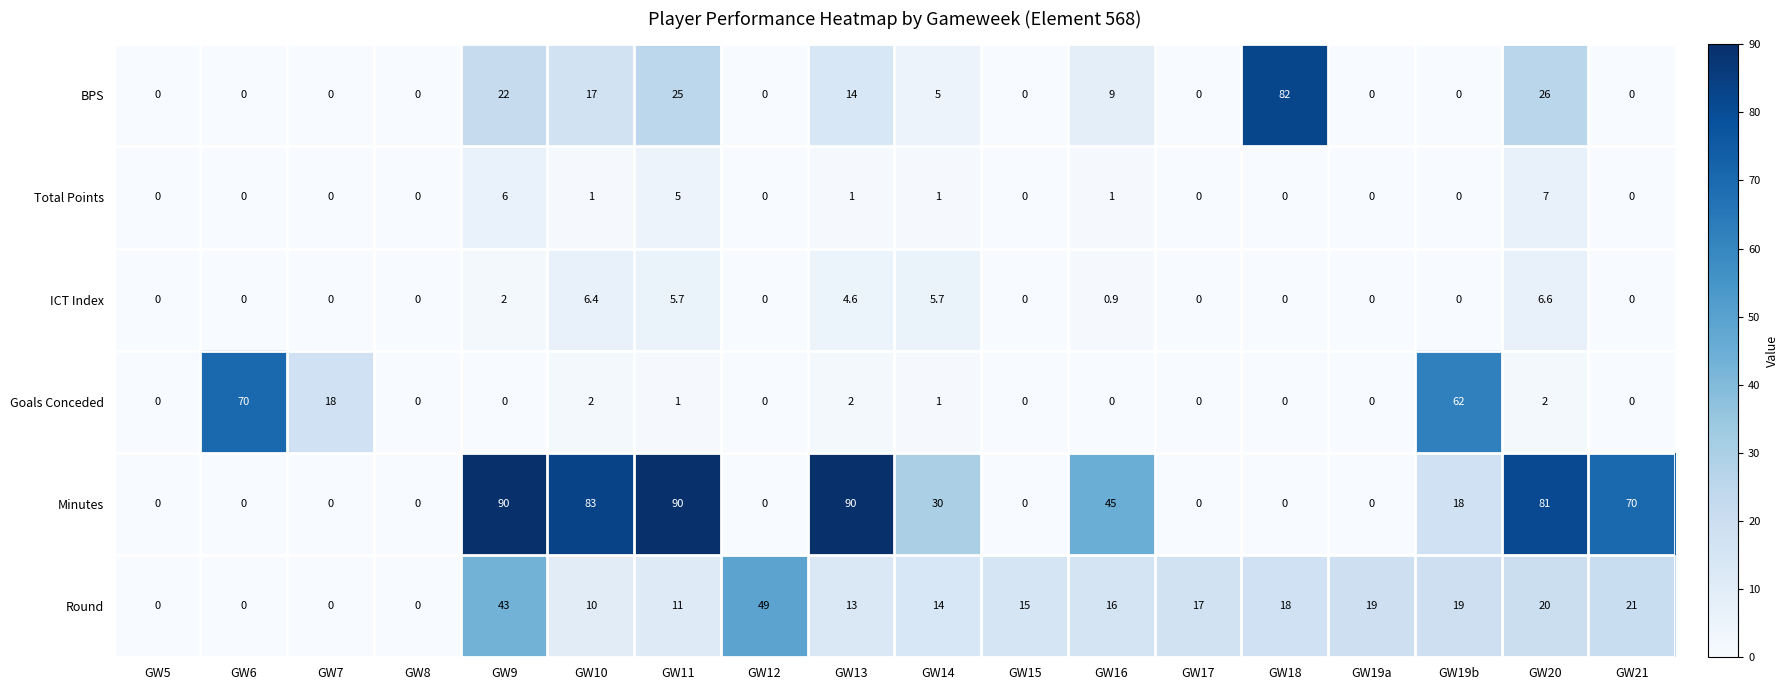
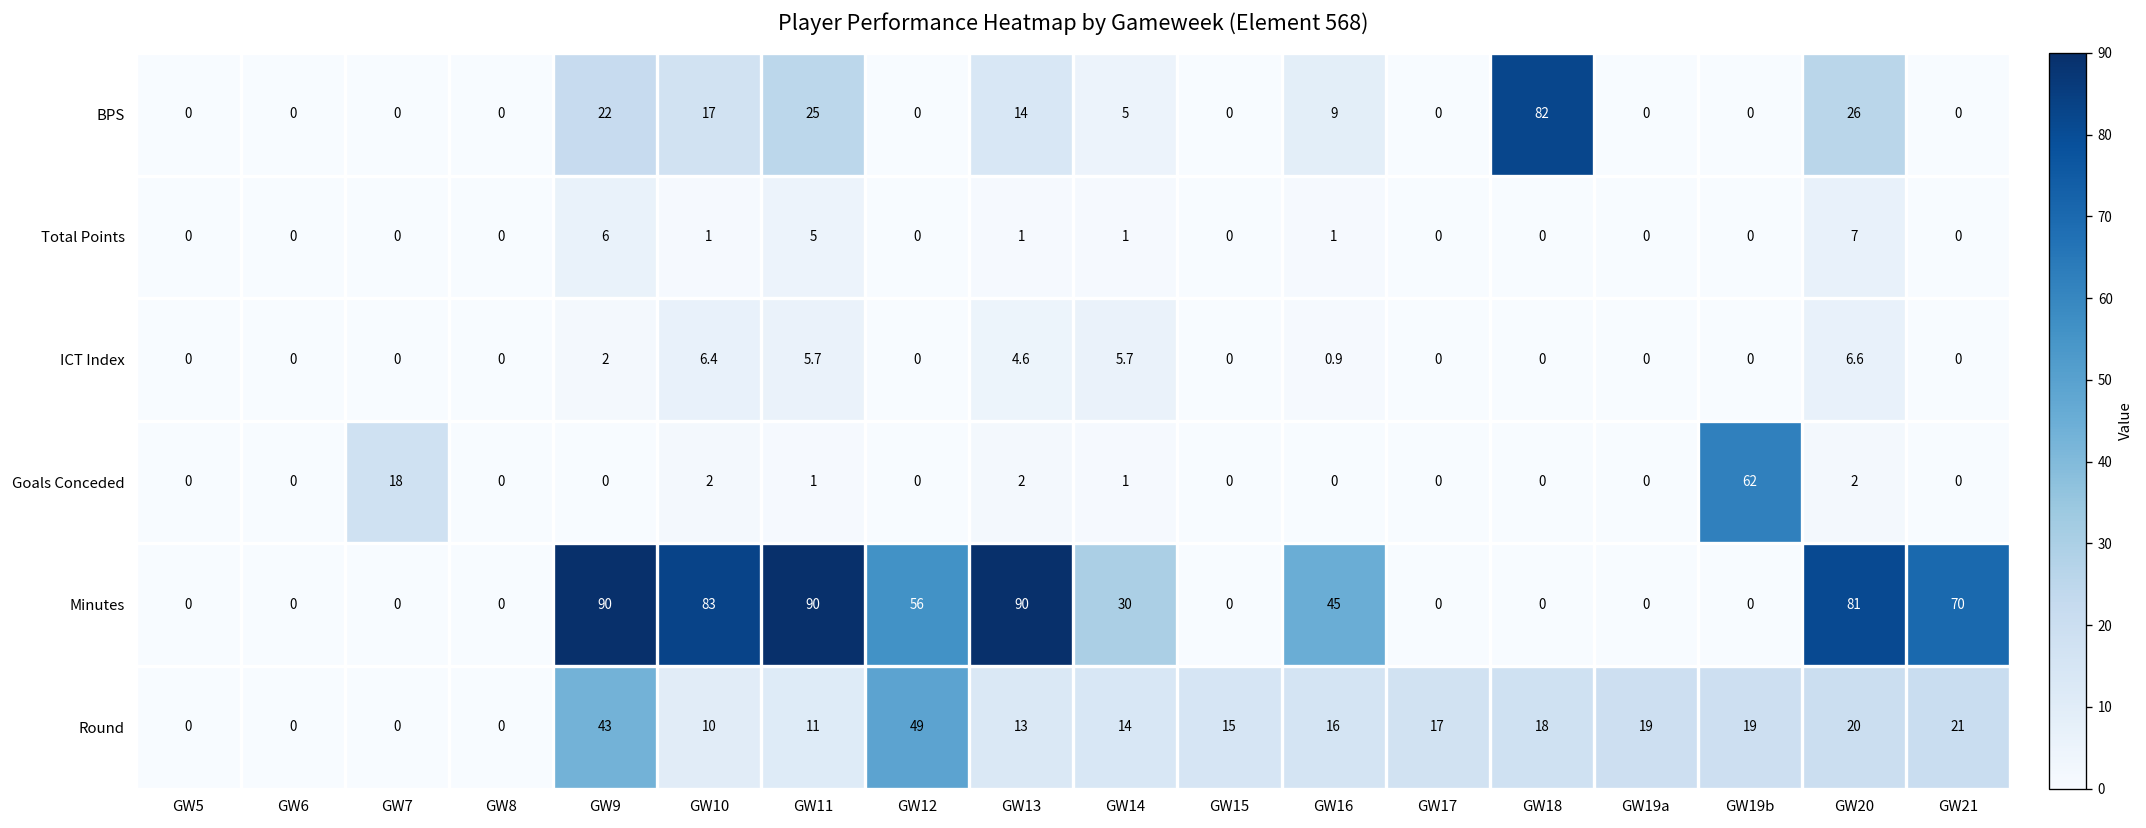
Goals Conceded, GW6: 70 -> 0
Minutes, GW12: 0 -> 56
Minutes, GW19b: 18 -> 0
